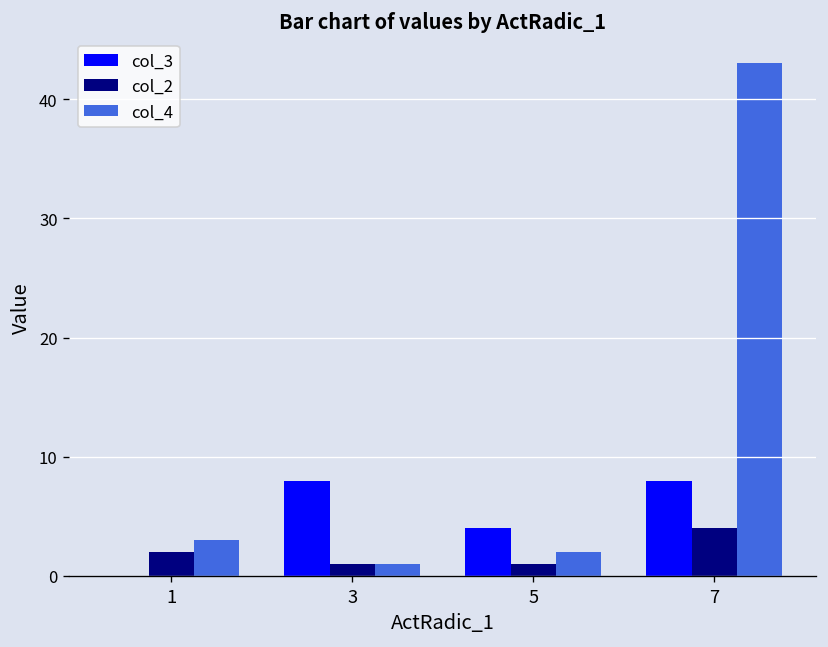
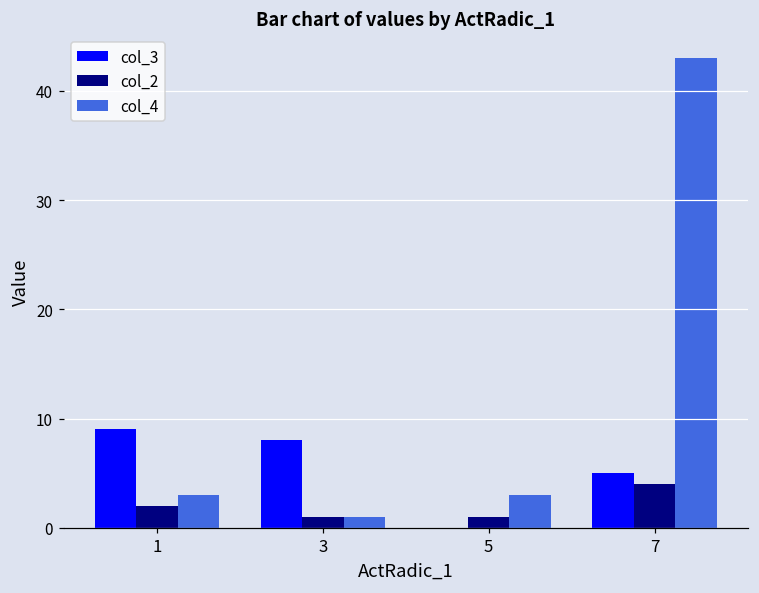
col_3, 1: 0 -> 9
col_3, 5: 4 -> 0
col_4, 5: 2 -> 3
col_3, 7: 8 -> 5
